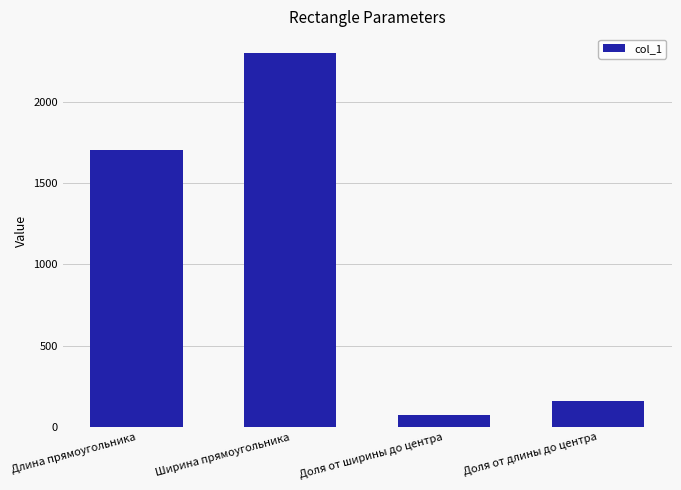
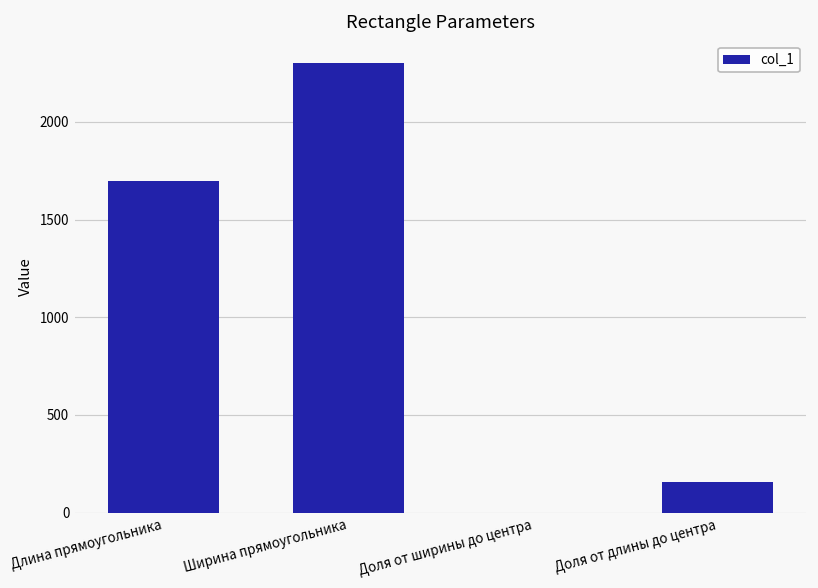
Доля от ширины до центра: 70 -> 0
